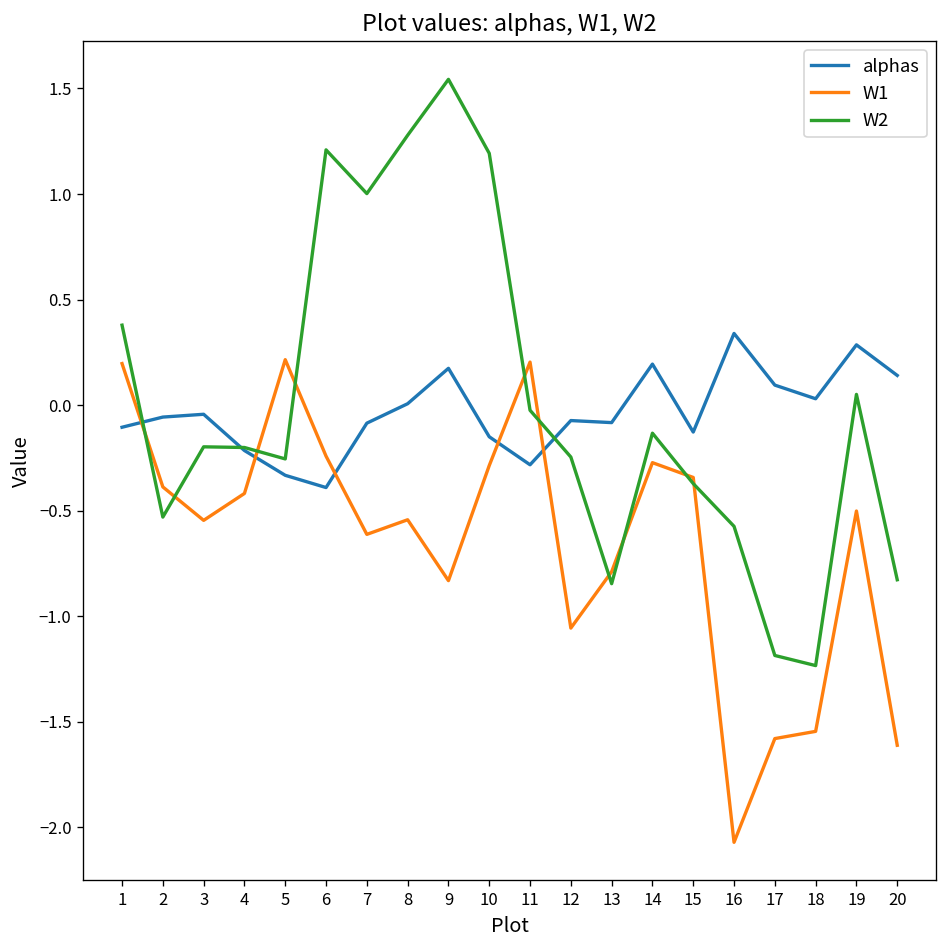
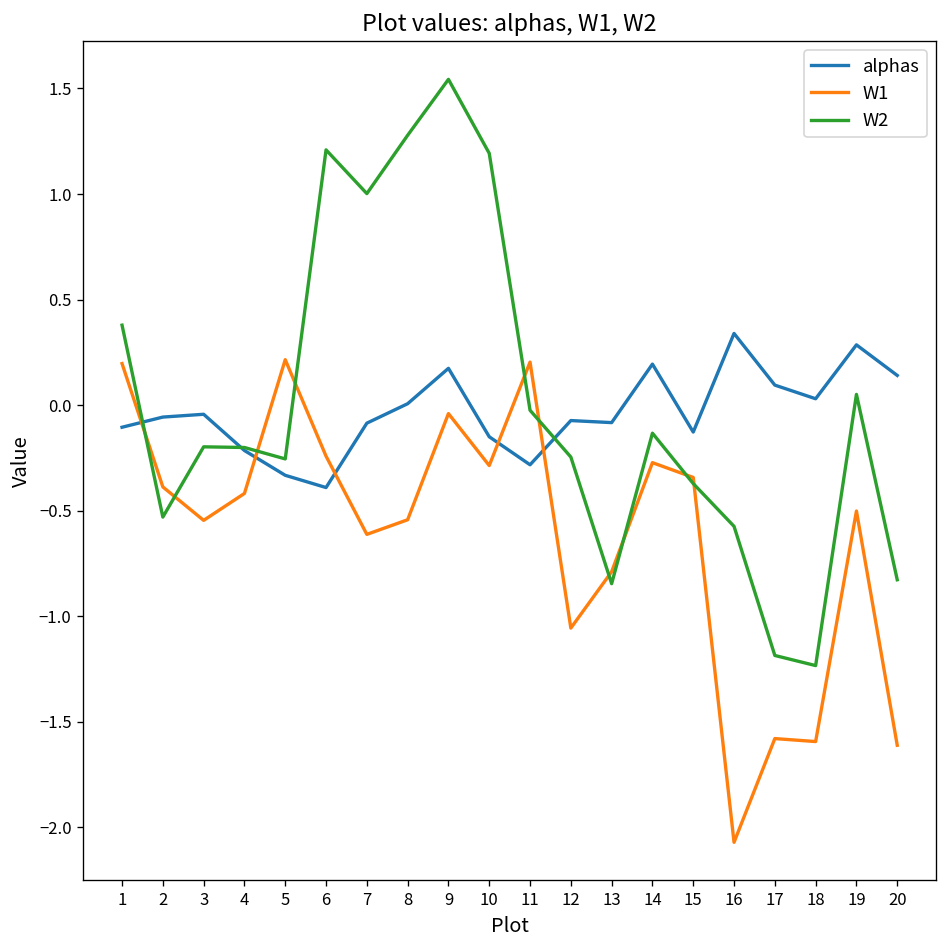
W1, 9: -0.83 -> -0.04
W1, 18: -1.55 -> -1.59
